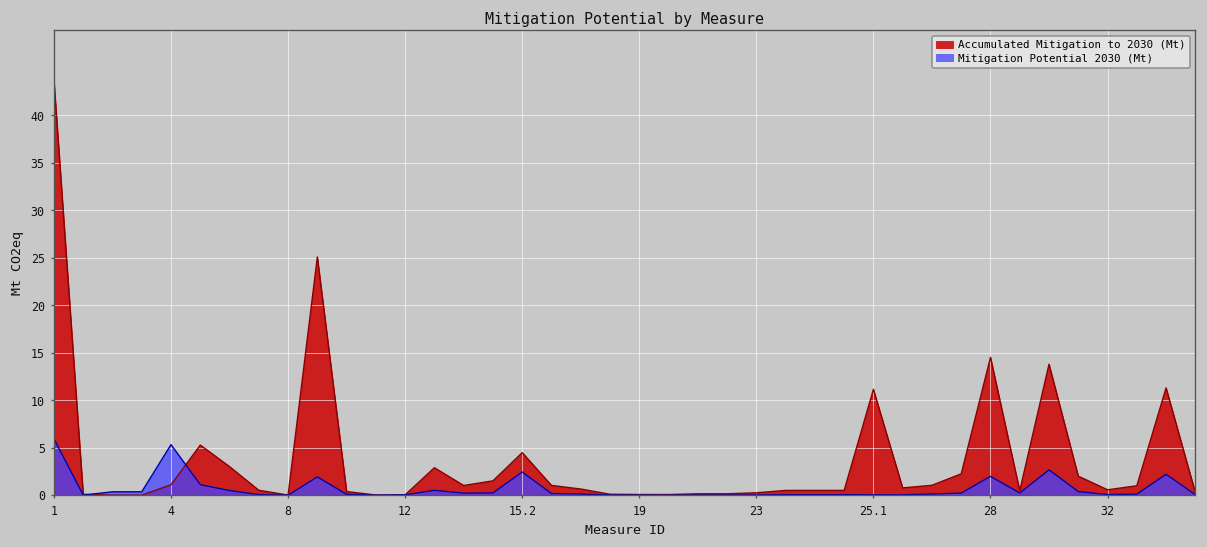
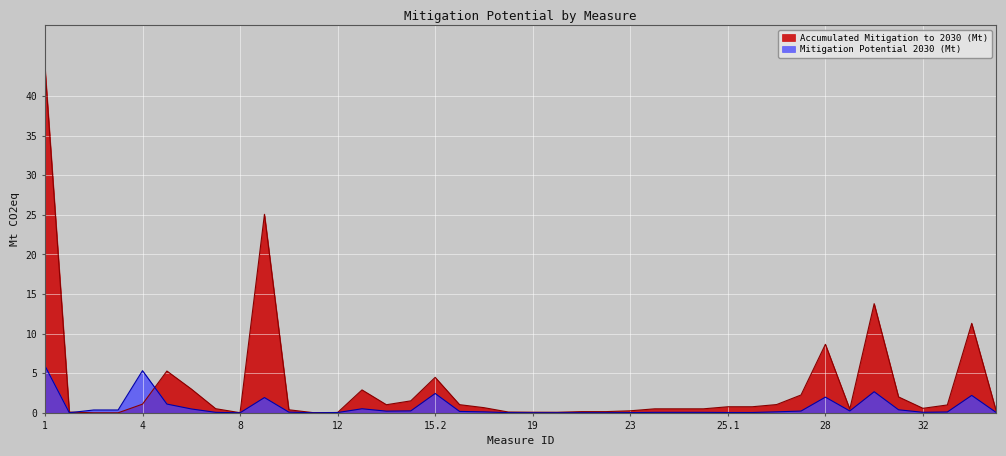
Accumulated Mitigation to 2030 (Mt), 25.1: 11 -> 1
Accumulated Mitigation to 2030 (Mt), 28: 15 -> 9
